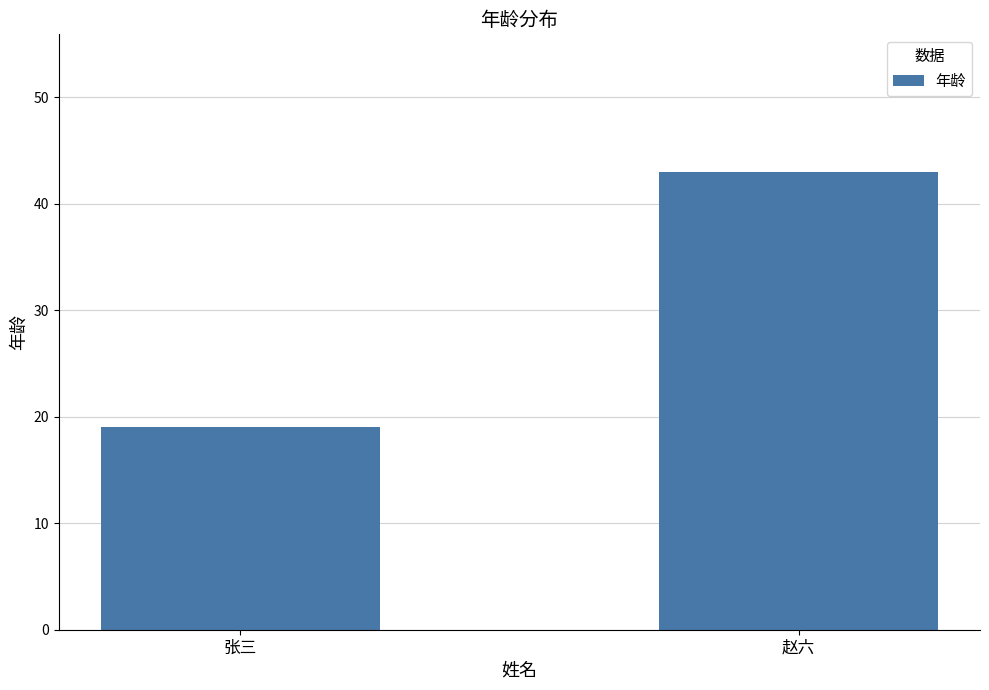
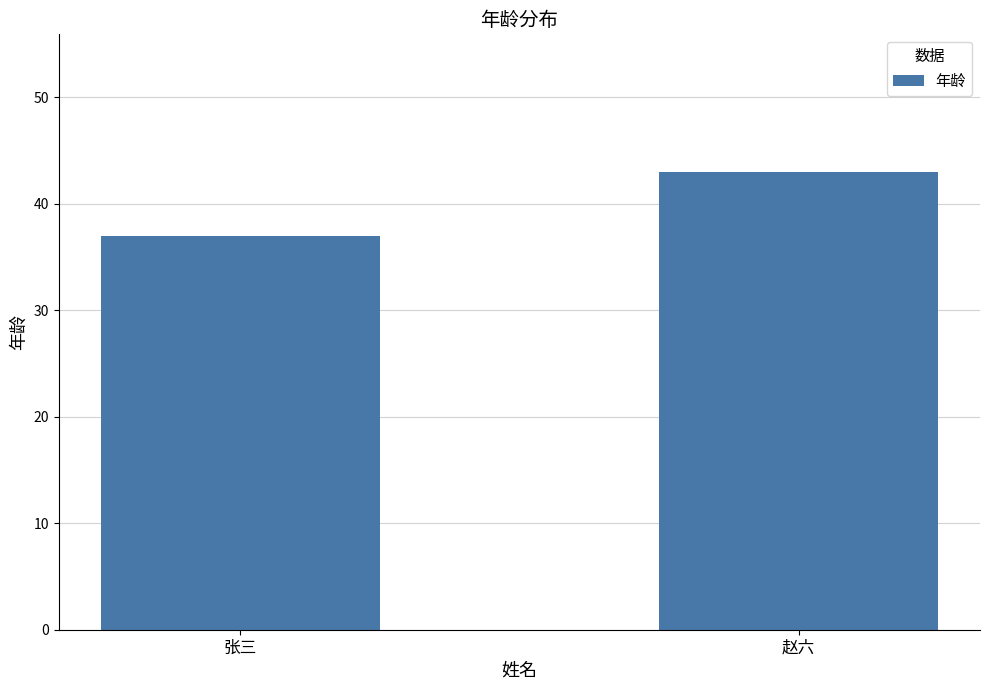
张三: 19 -> 37
